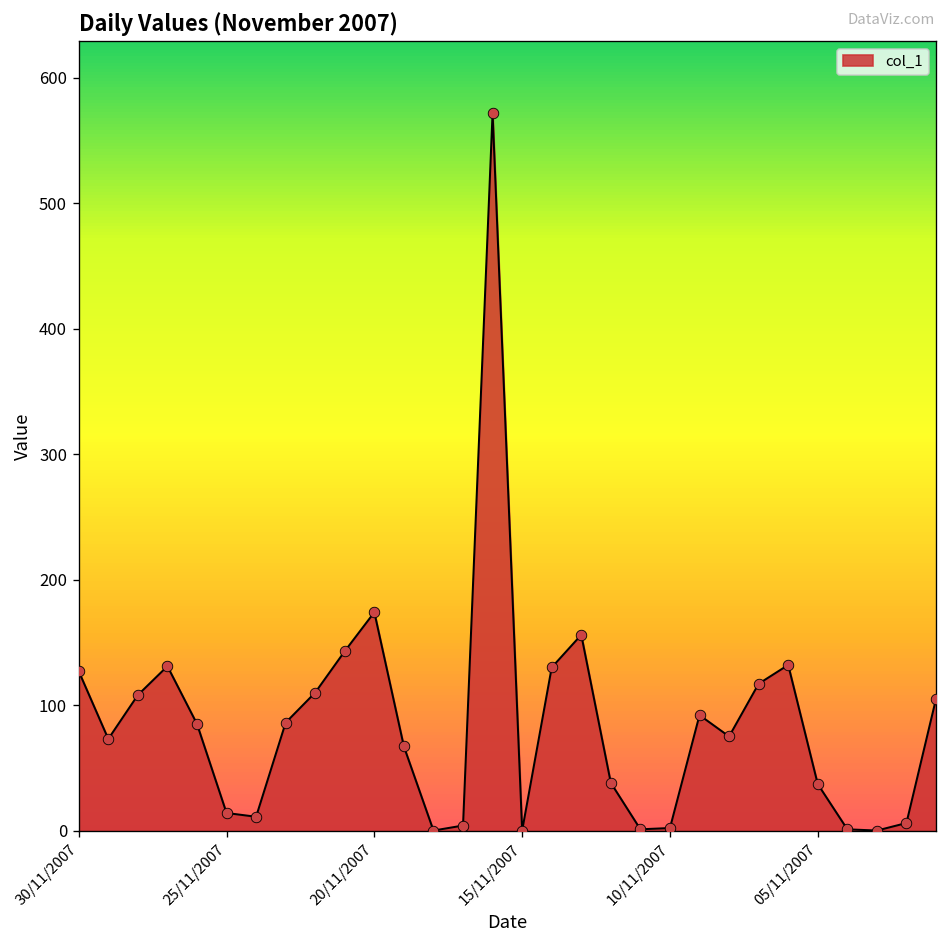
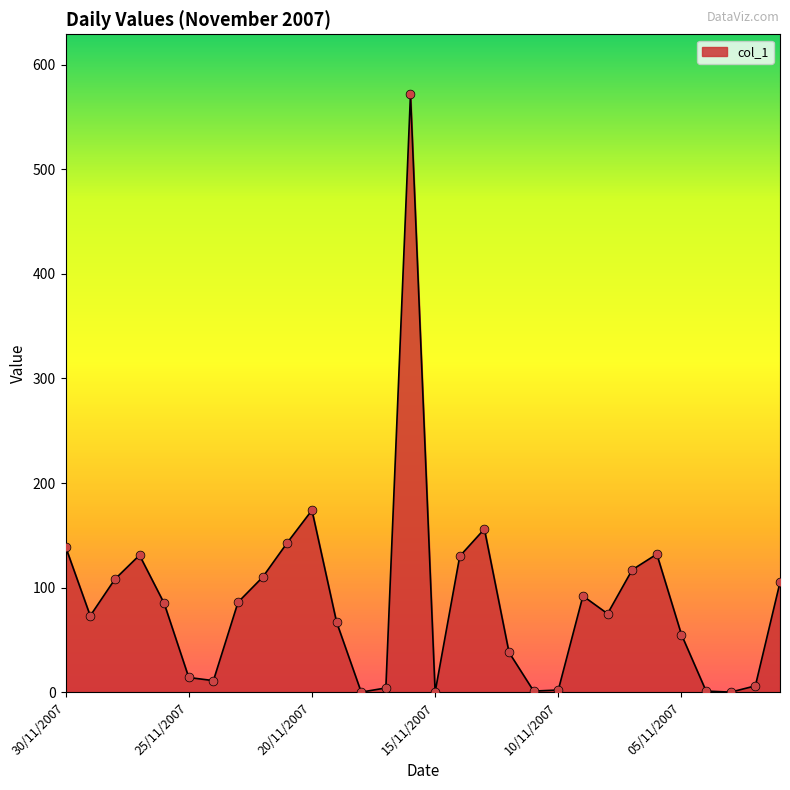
30/11/2007: 127 -> 139
05/11/2007: 37 -> 55
